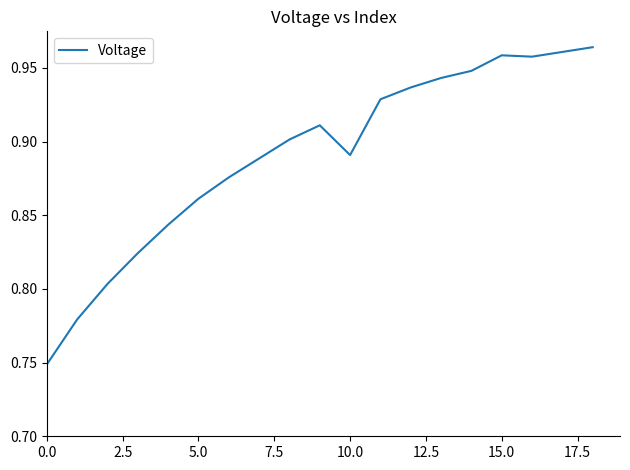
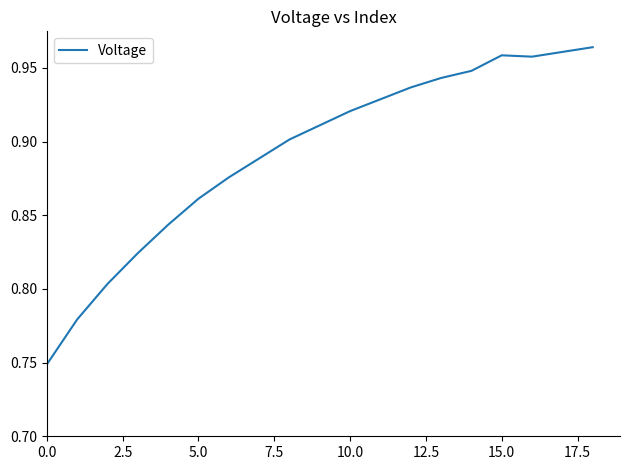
10.0: 0.891 -> 0.921
